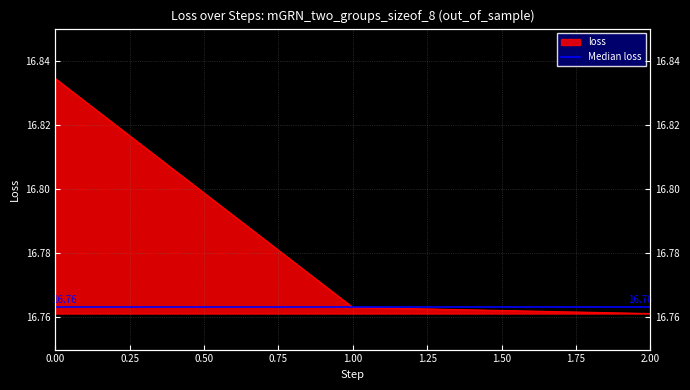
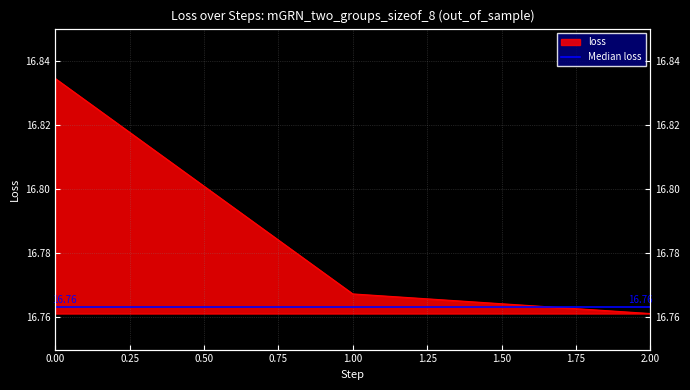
1.00: 16.763 -> 16.767
